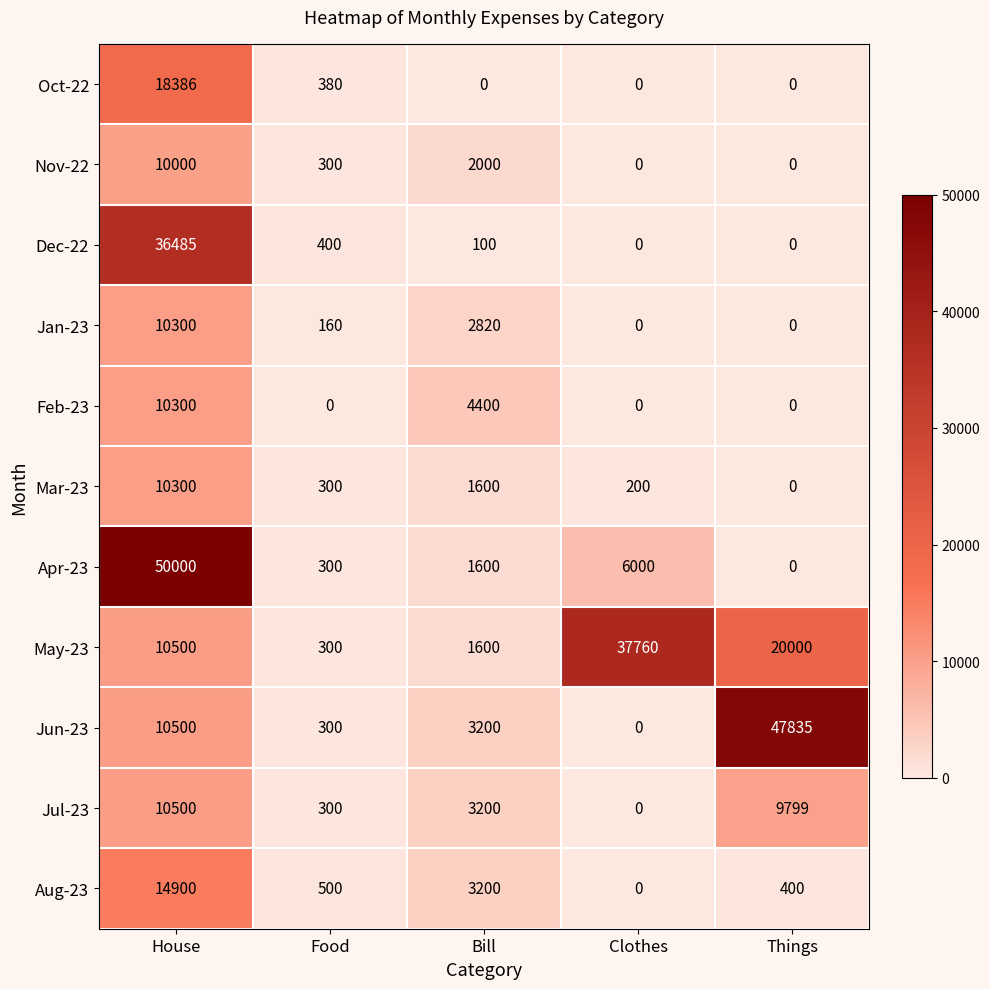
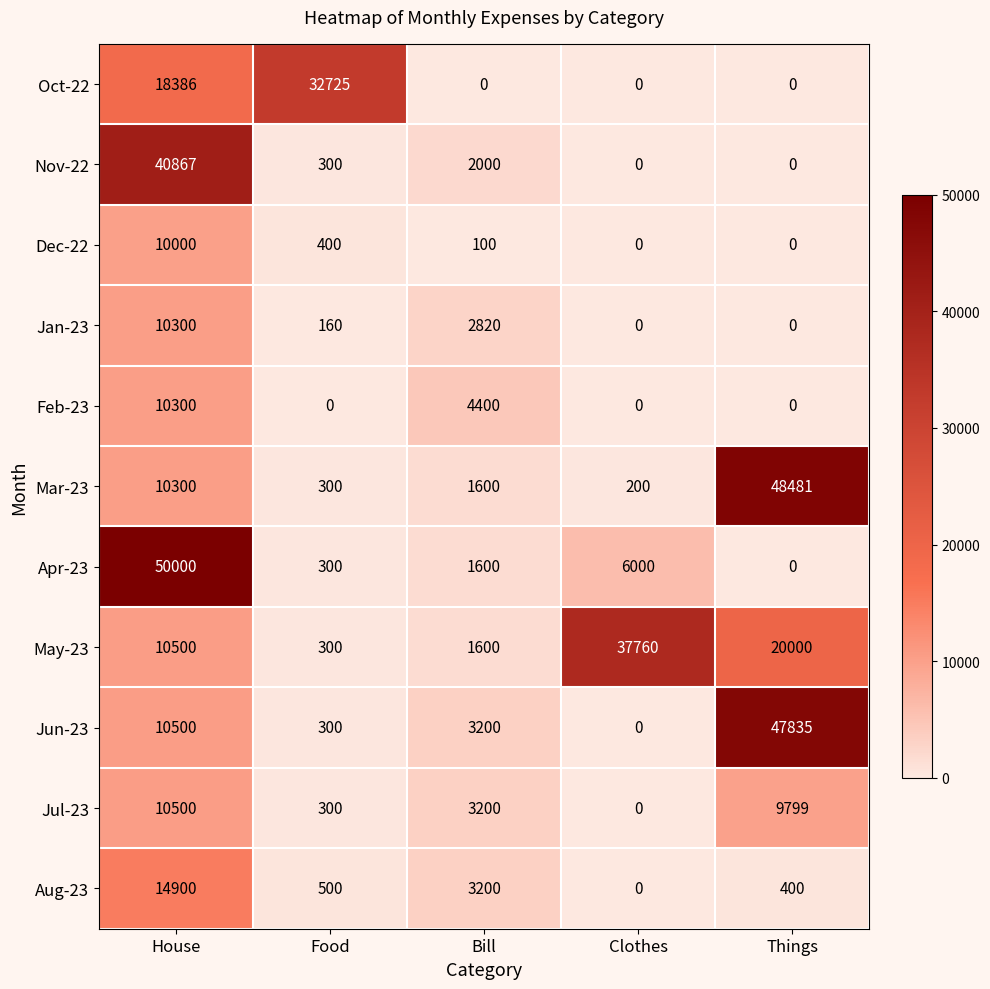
Oct-22, Food: 380 -> 32725
Nov-22, House: 10000 -> 40867
Dec-22, House: 36485 -> 10000
Mar-23, Things: 0 -> 48481
